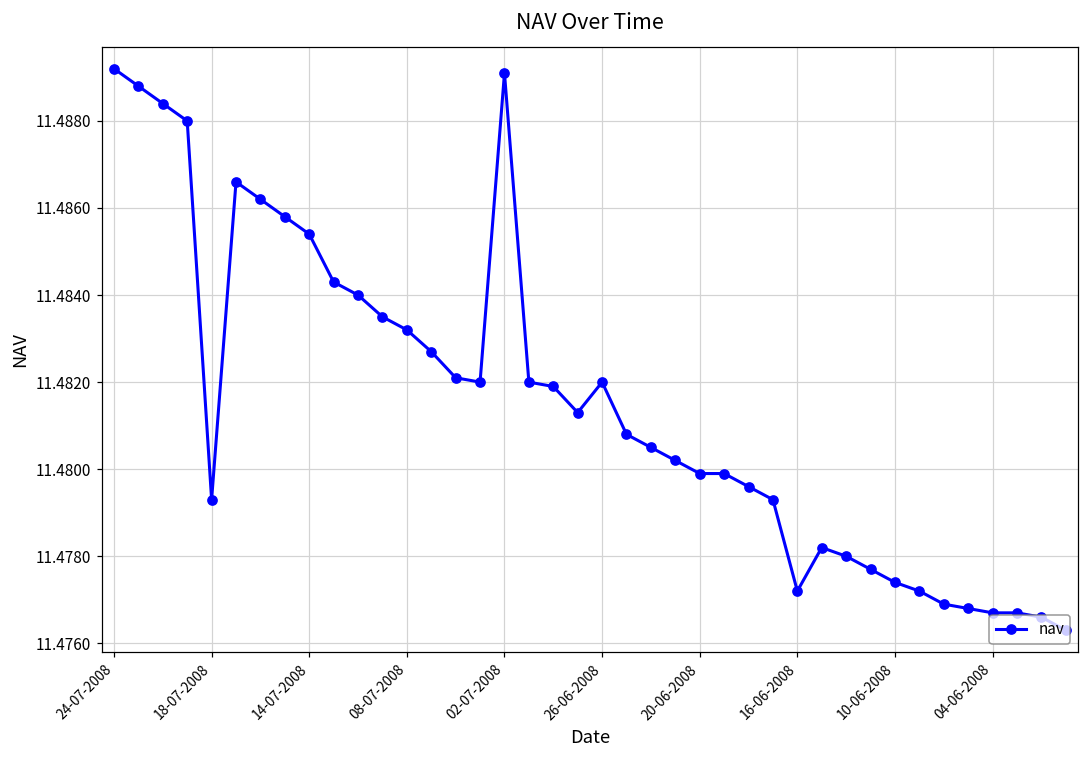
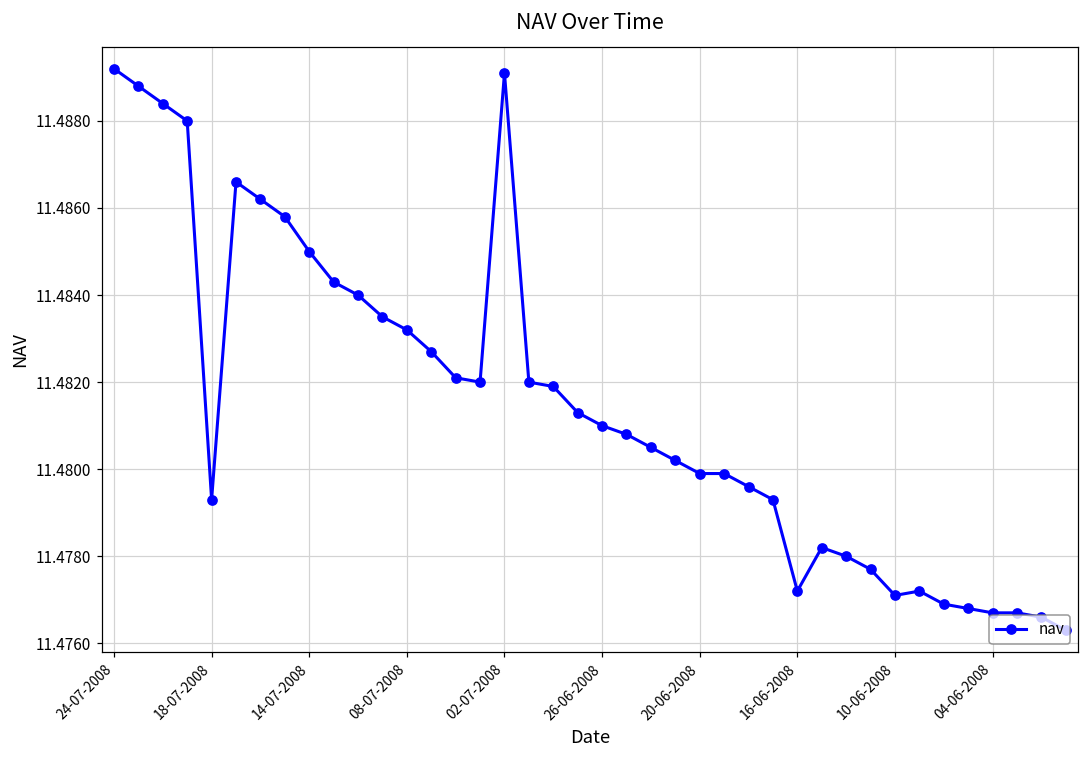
14-07-2008: 11.4854 -> 11.4850
26-06-2008: 11.482 -> 11.481
10-06-2008: 11.4774 -> 11.4771
